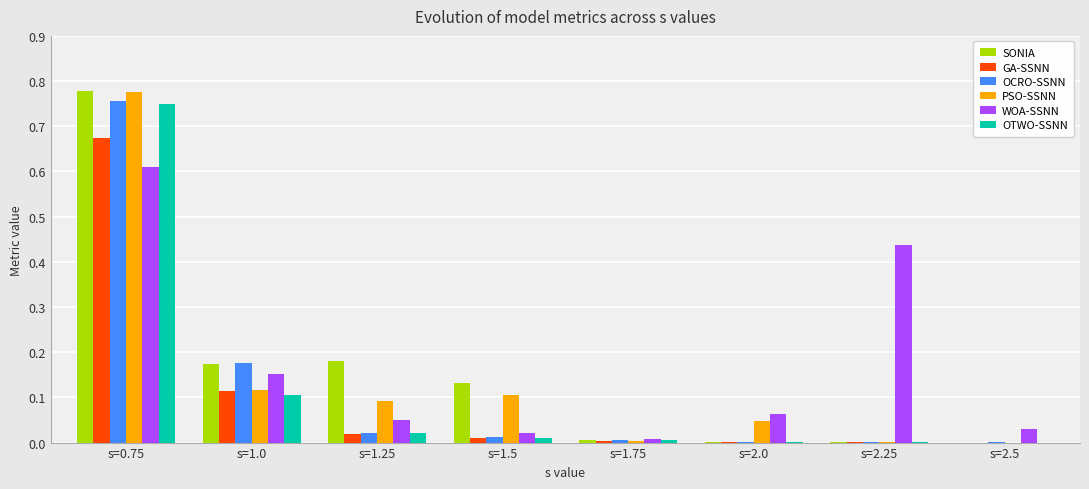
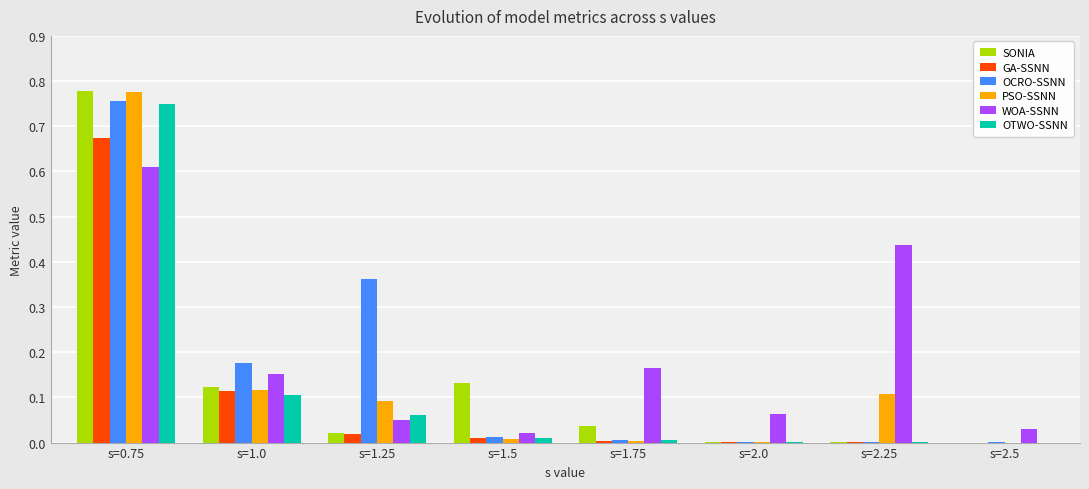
SONIA, s=1.0: 0.17 -> 0.12
SONIA, s=1.25: 0.18 -> 0.02
OCRO-SSNN, s=1.25: 0.02 -> 0.36
OTWO-SSNN, s=1.25: 0.02 -> 0.06
PSO-SSNN, s=1.5: 0.11 -> 0.01
SONIA, s=1.75: 0.01 -> 0.04
WOA-SSNN, s=1.75: 0.01 -> 0.17
PSO-SSNN, s=2.0: 0.05 -> 0.00
PSO-SSNN, s=2.25: 0.00 -> 0.11
